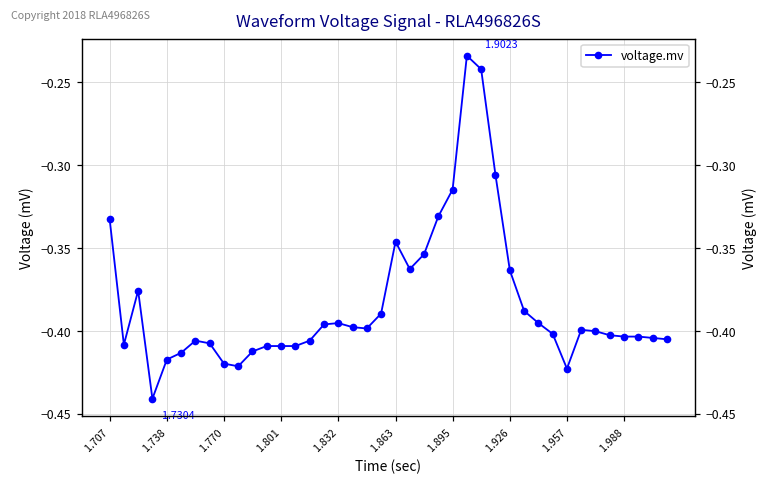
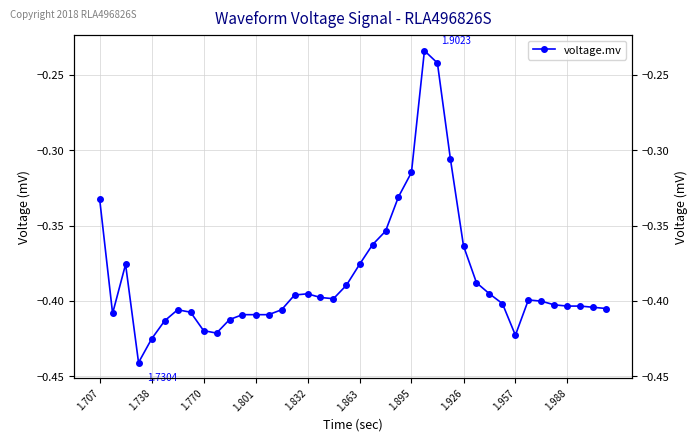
1.738: -0.417 -> -0.425
1.863: -0.346 -> -0.376
